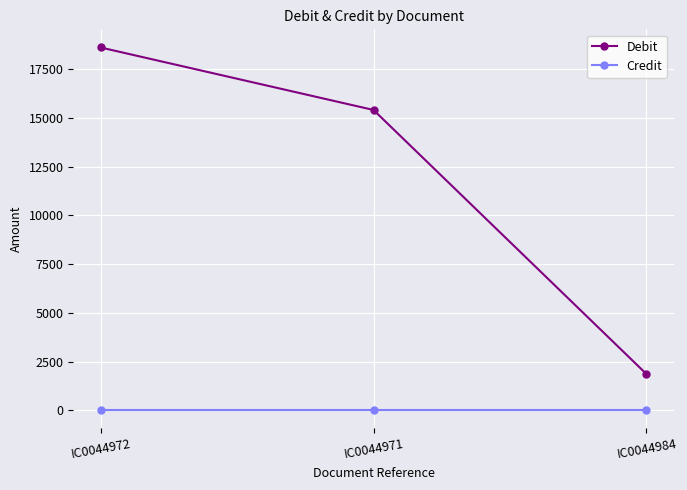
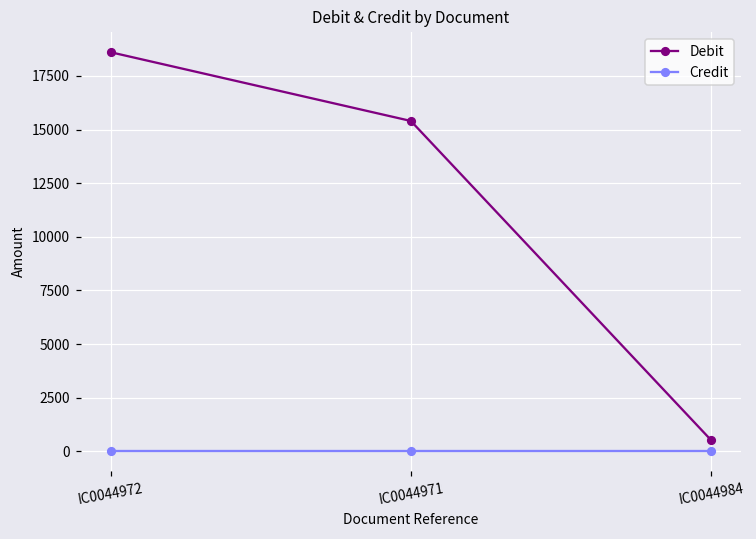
Debit, IC0044984: 1900 -> 500
